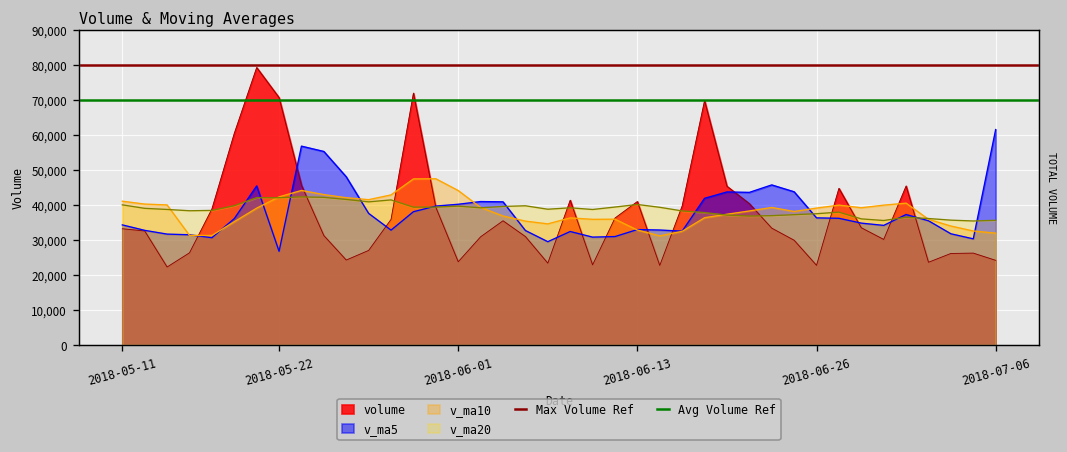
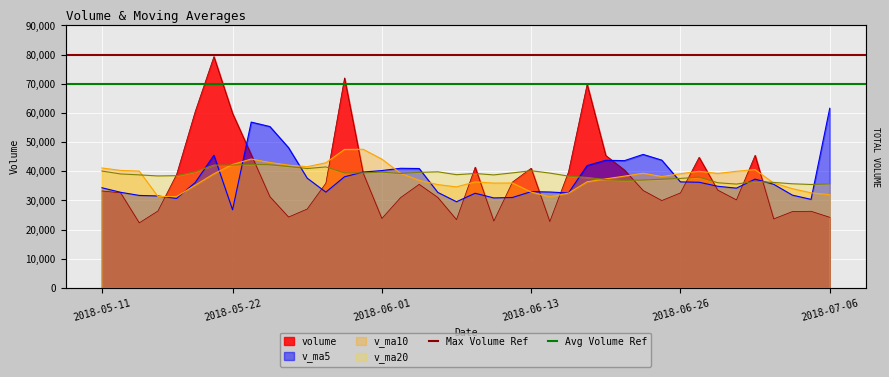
volume, 2018-05-22: 71,000 -> 60,000
volume, 2018-06-26: 23,000 -> 33,000
